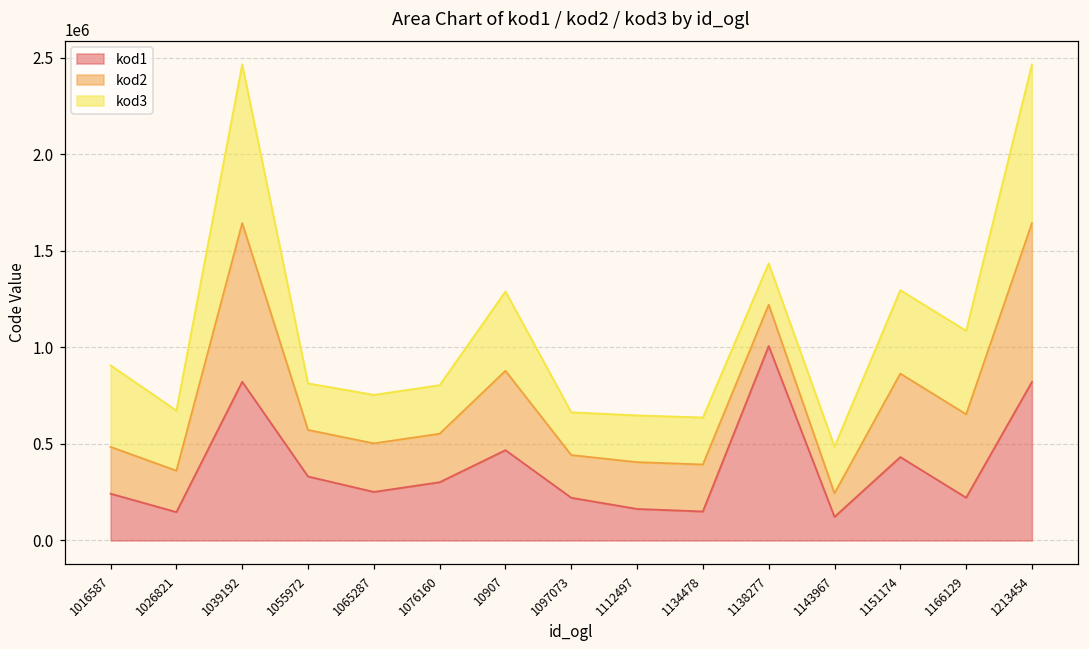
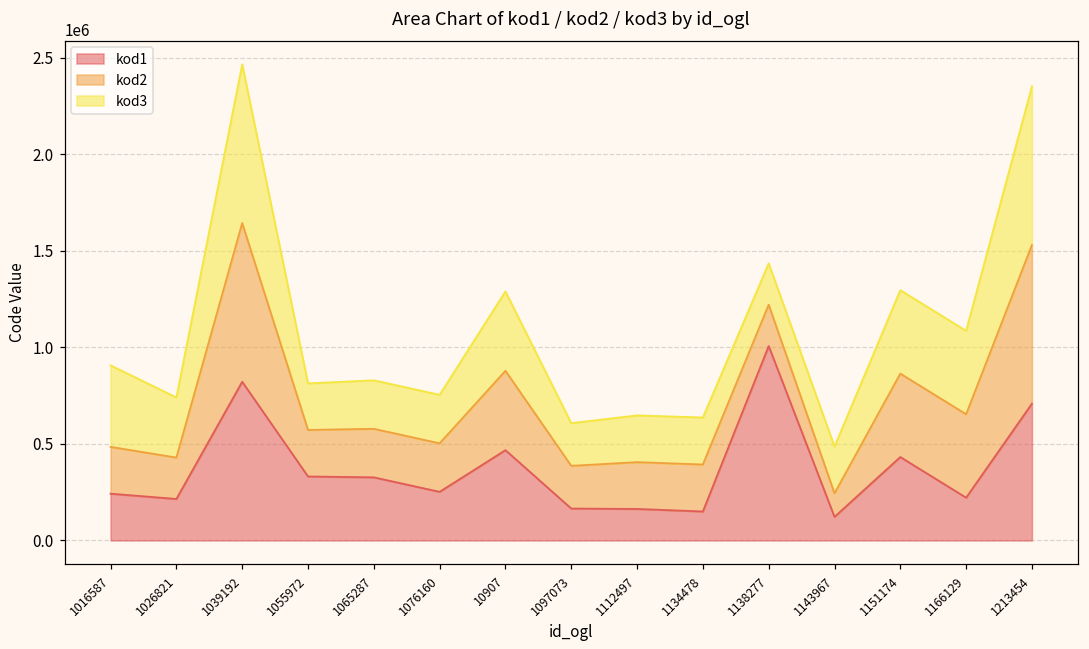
kod1, 1026821: 150000 -> 210000
kod1, 1065287: 250000 -> 330000
kod1, 1076160: 300000 -> 250000
kod1, 1097073: 220000 -> 170000
kod1, 1213454: 820000 -> 710000
